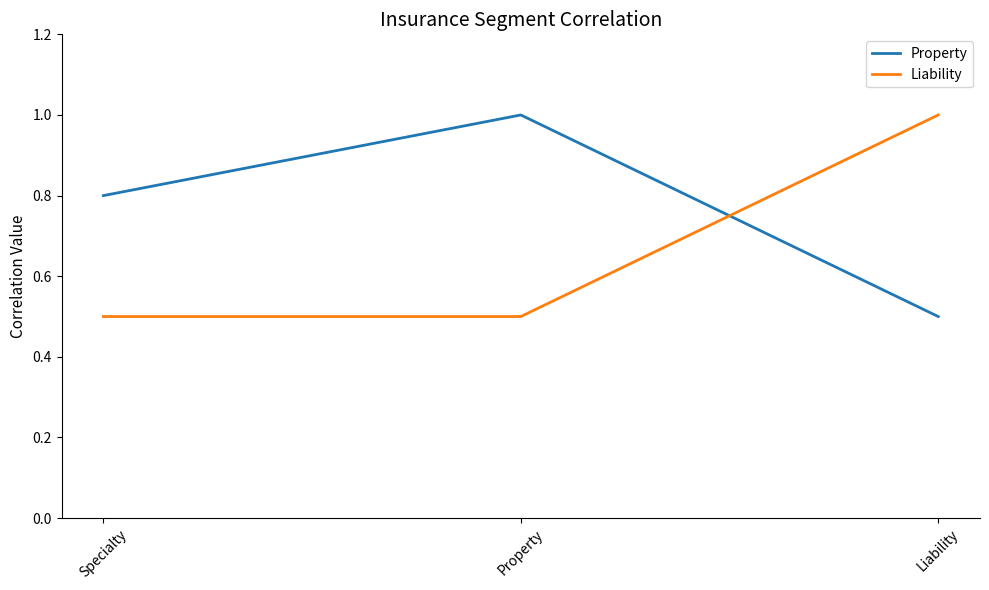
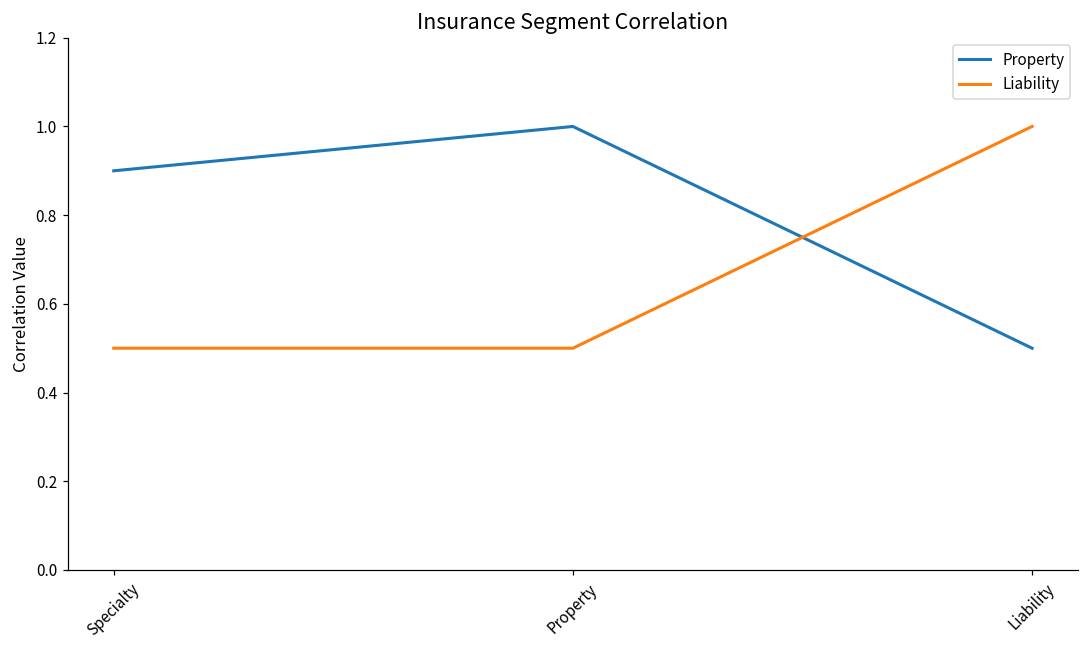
Property, Specialty: 0.8 -> 0.9
